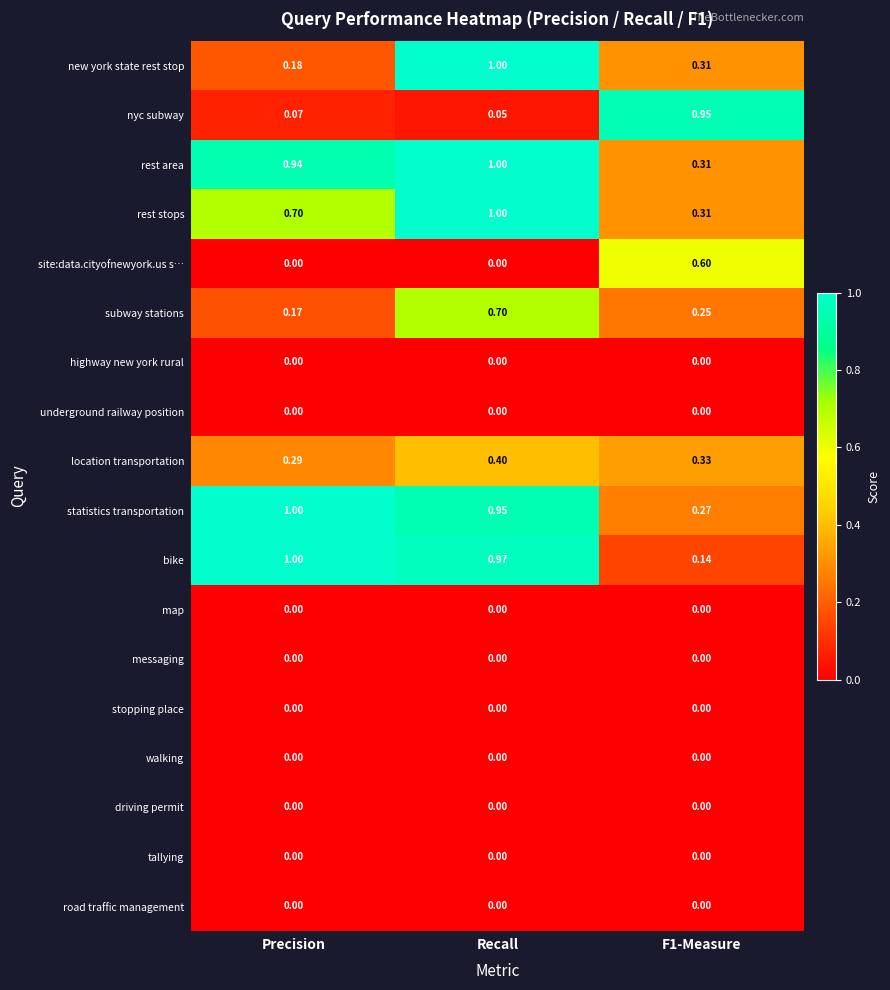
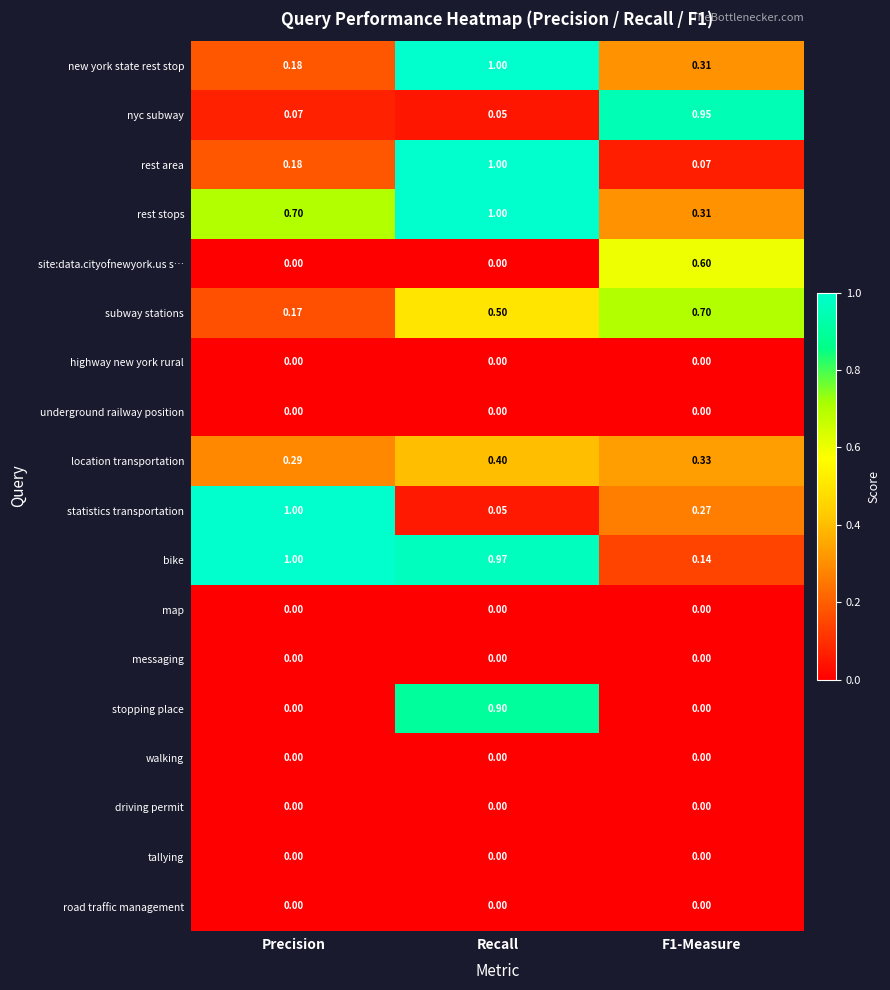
rest area, Precision: 0.94 -> 0.18
rest area, F1-Measure: 0.31 -> 0.07
subway stations, Recall: 0.70 -> 0.50
subway stations, F1-Measure: 0.25 -> 0.70
statistics transportation, Recall: 0.95 -> 0.05
stopping place, Recall: 0.00 -> 0.90
